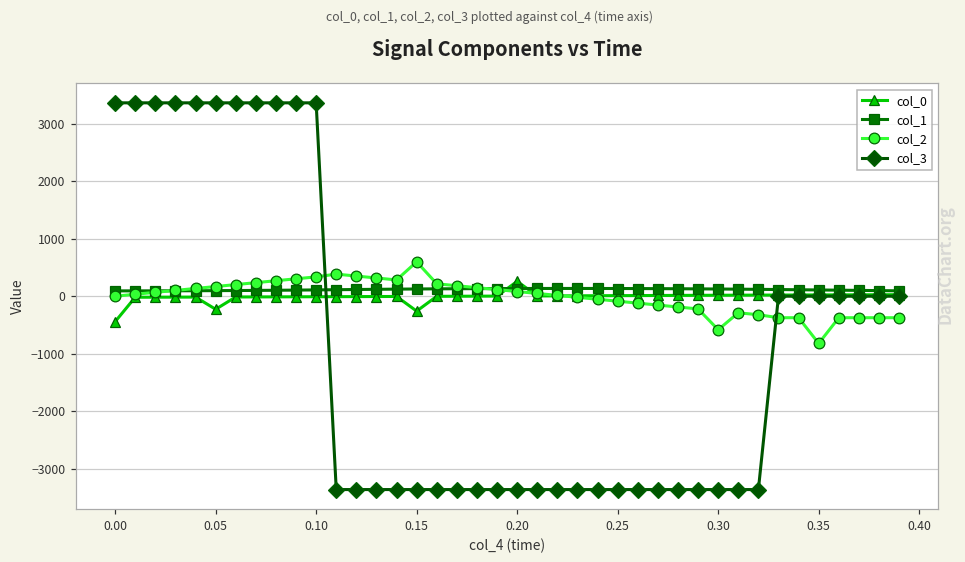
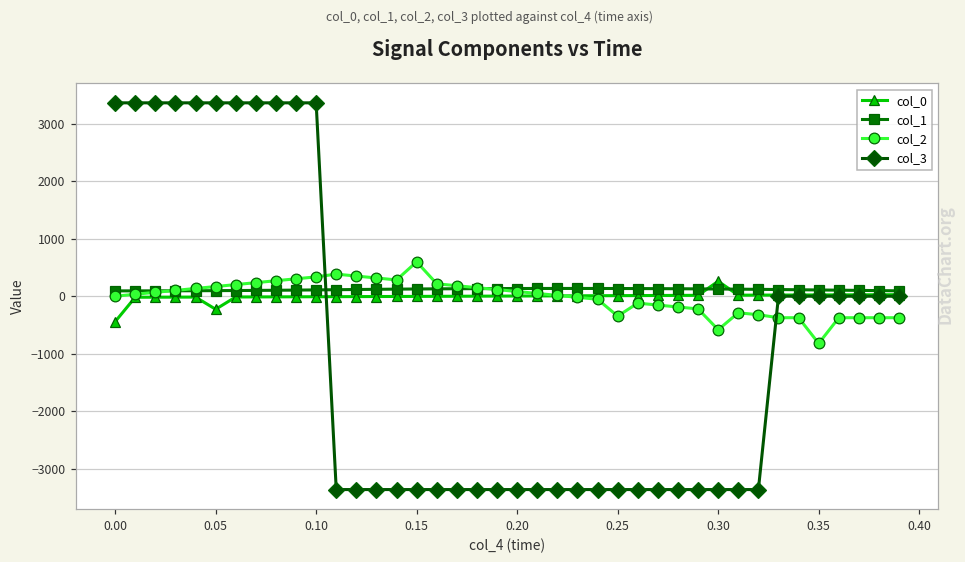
col_0, 0.15: -300 -> 0
col_0, 0.20: 300 -> 0
col_2, 0.25: -100 -> -300
col_0, 0.30: 0 -> 300
